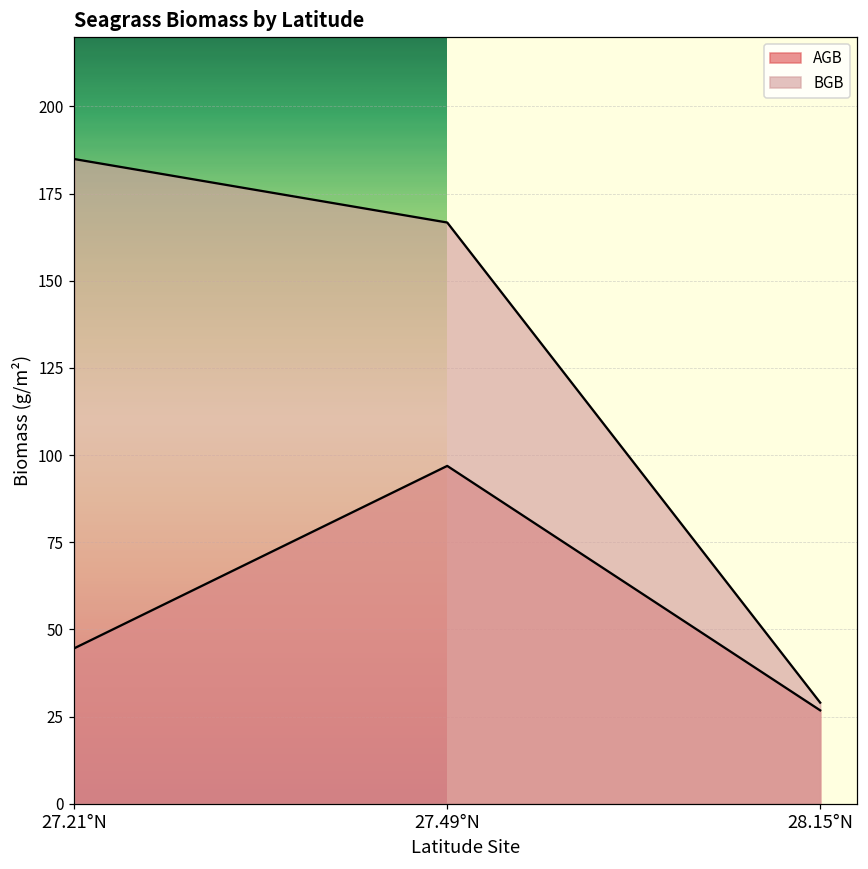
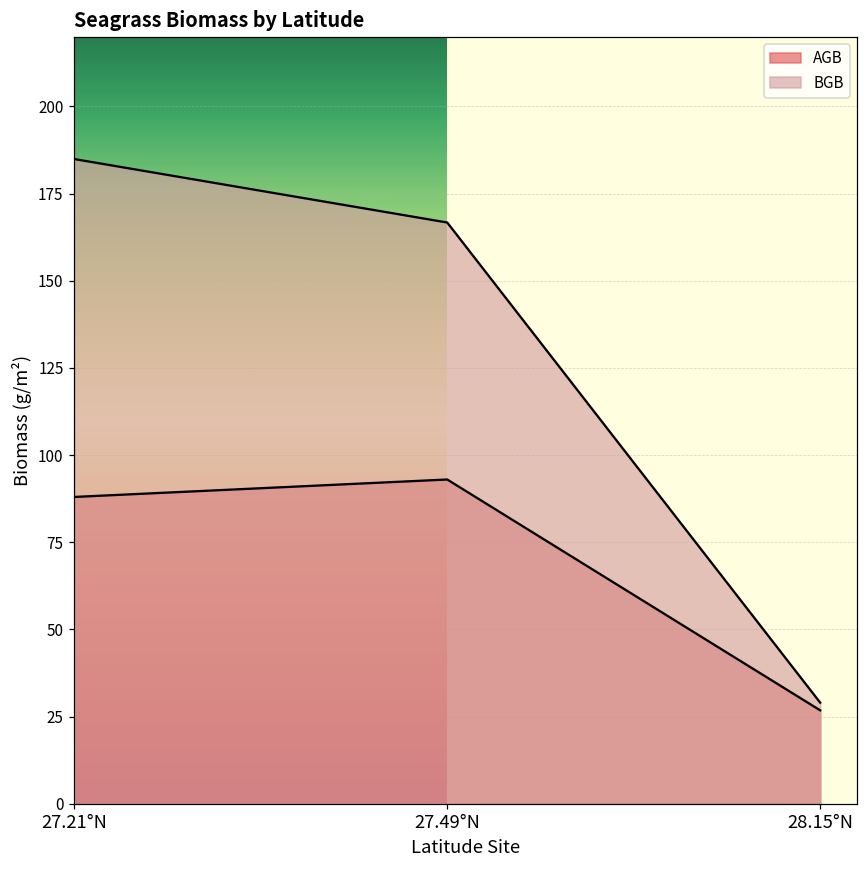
AGB, 27.21°N: 45 -> 88
AGB, 27.49°N: 97 -> 93
